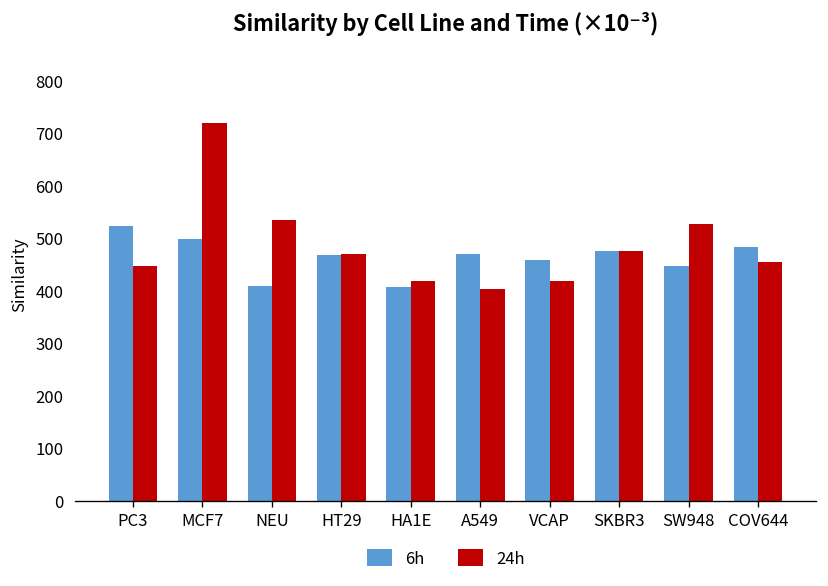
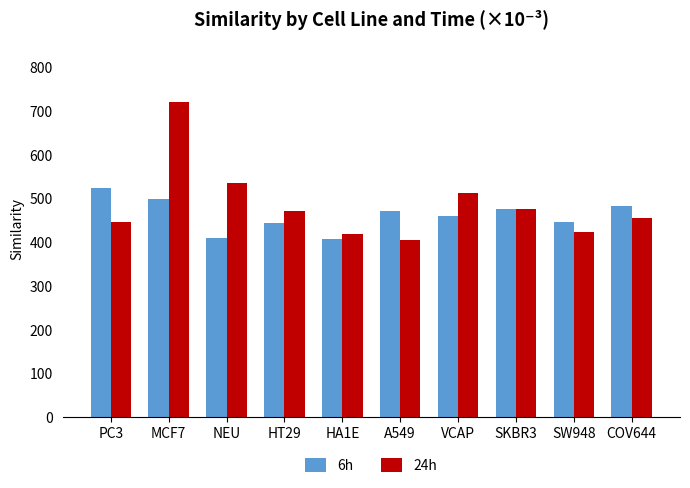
6h, HT29: 470 -> 440
24h, VCAP: 420 -> 510
24h, SW948: 530 -> 420
